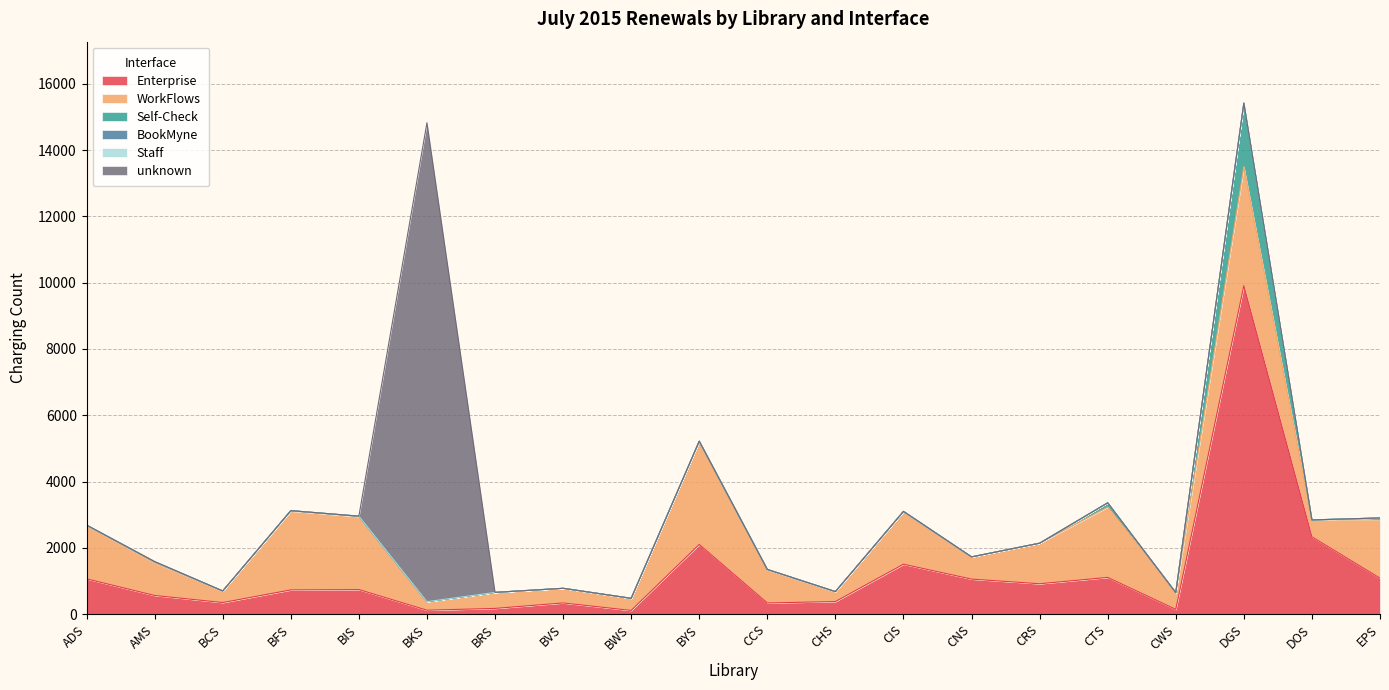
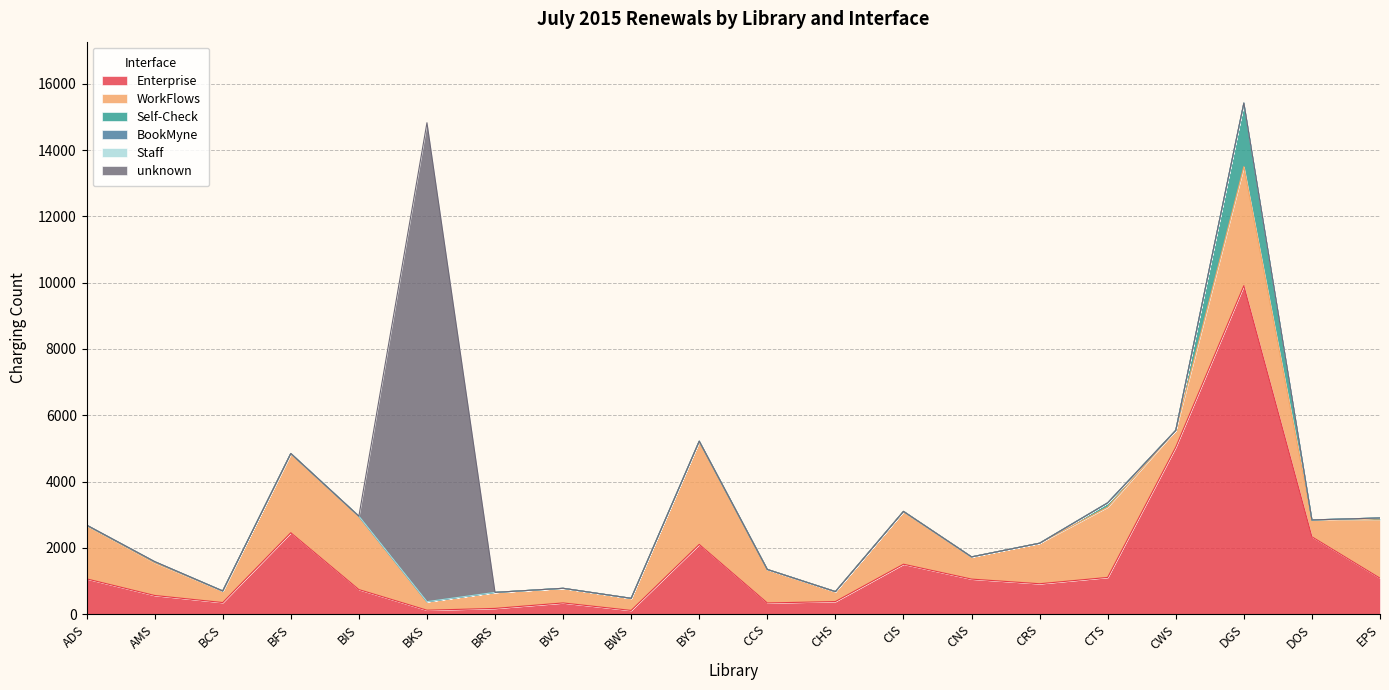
Enterprise, BFS: 700 -> 2500
Enterprise, CWS: 100 -> 5000
